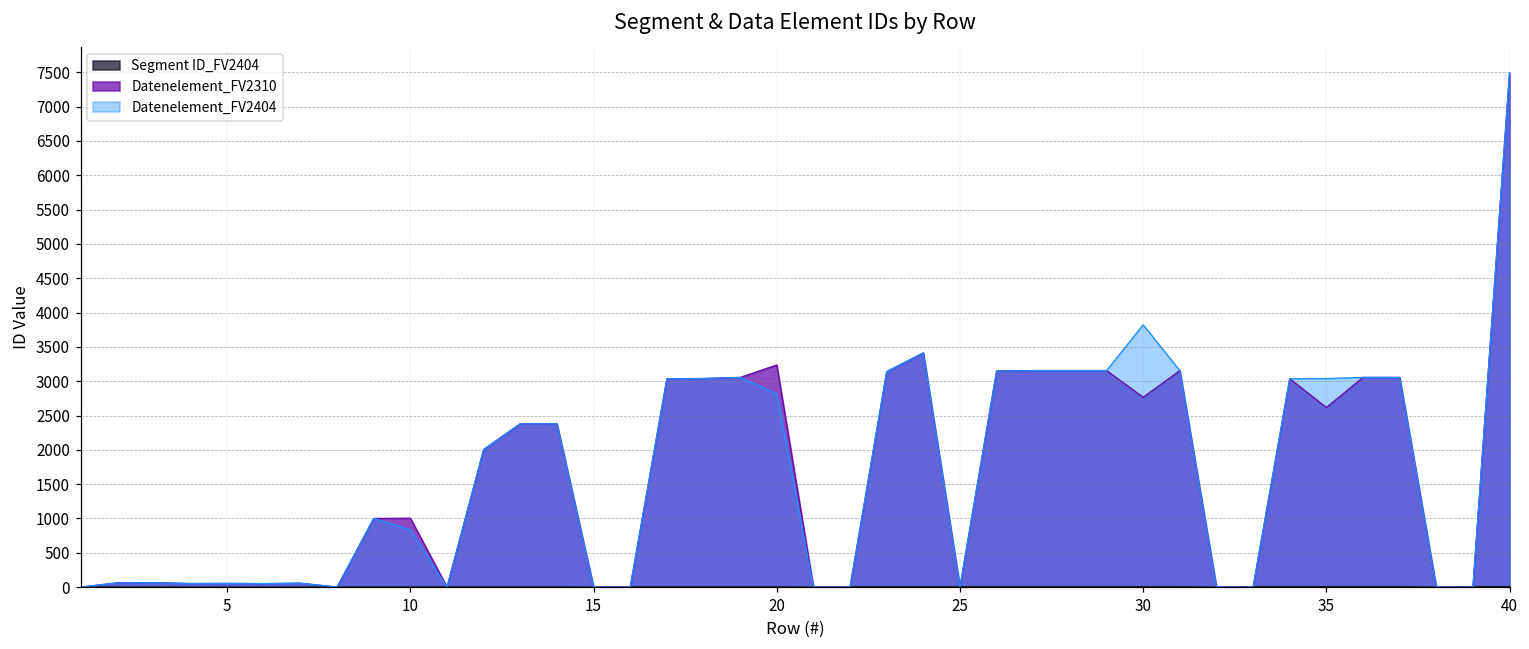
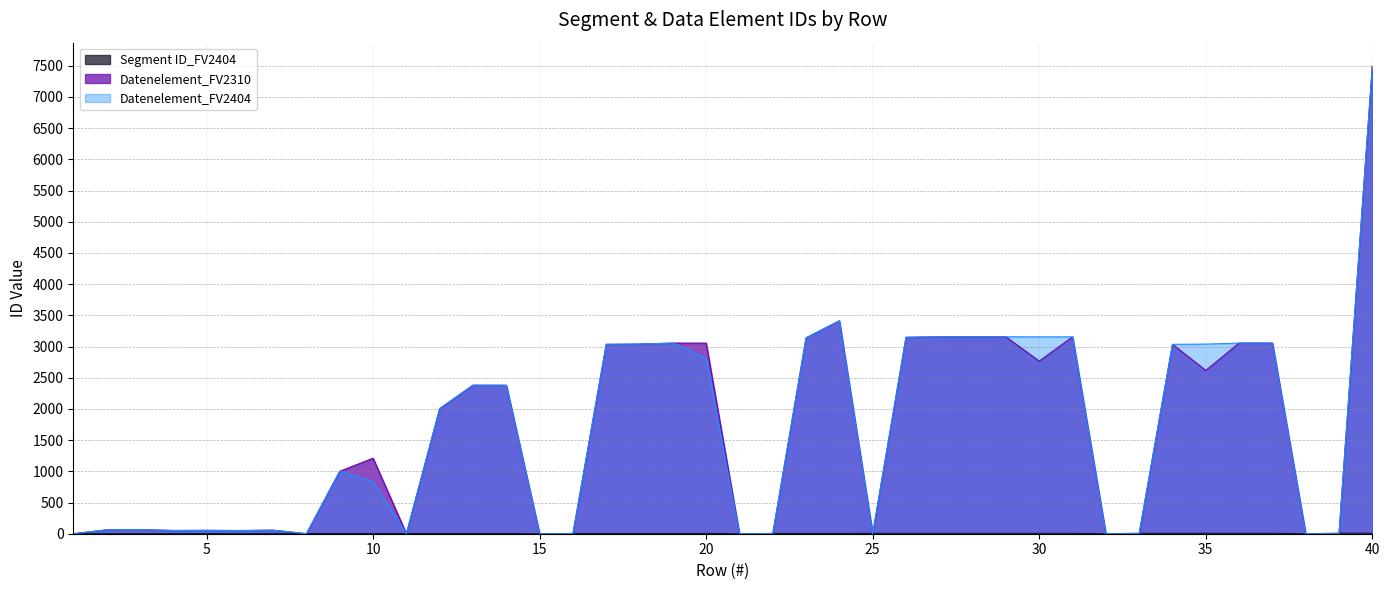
Datenelement_FV2310, 10: 1000 -> 1200
Datenelement_FV2310, 20: 3200 -> 3100
Datenelement_FV2404, 30: 3800 -> 3200
